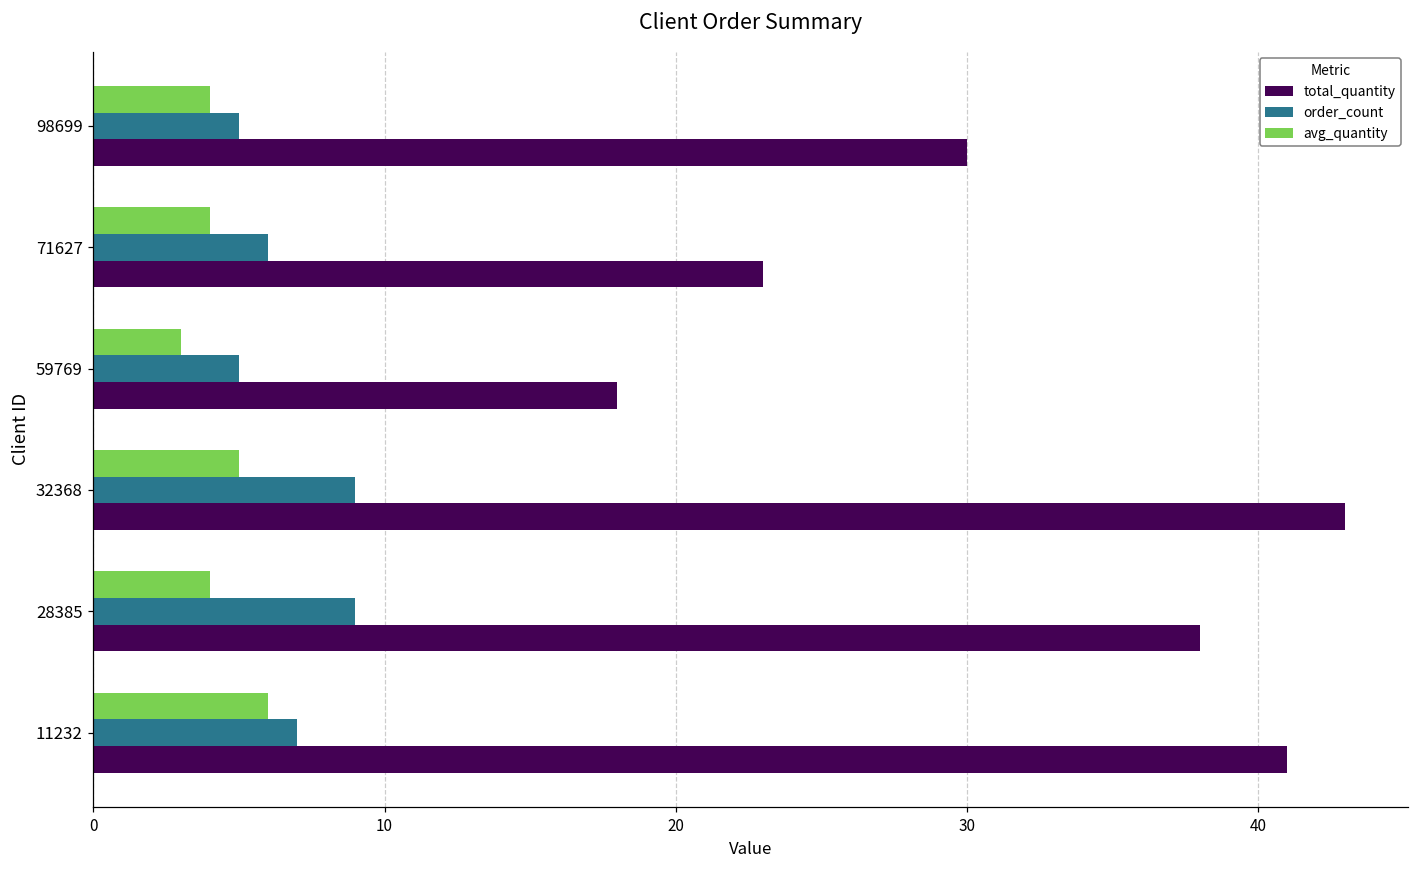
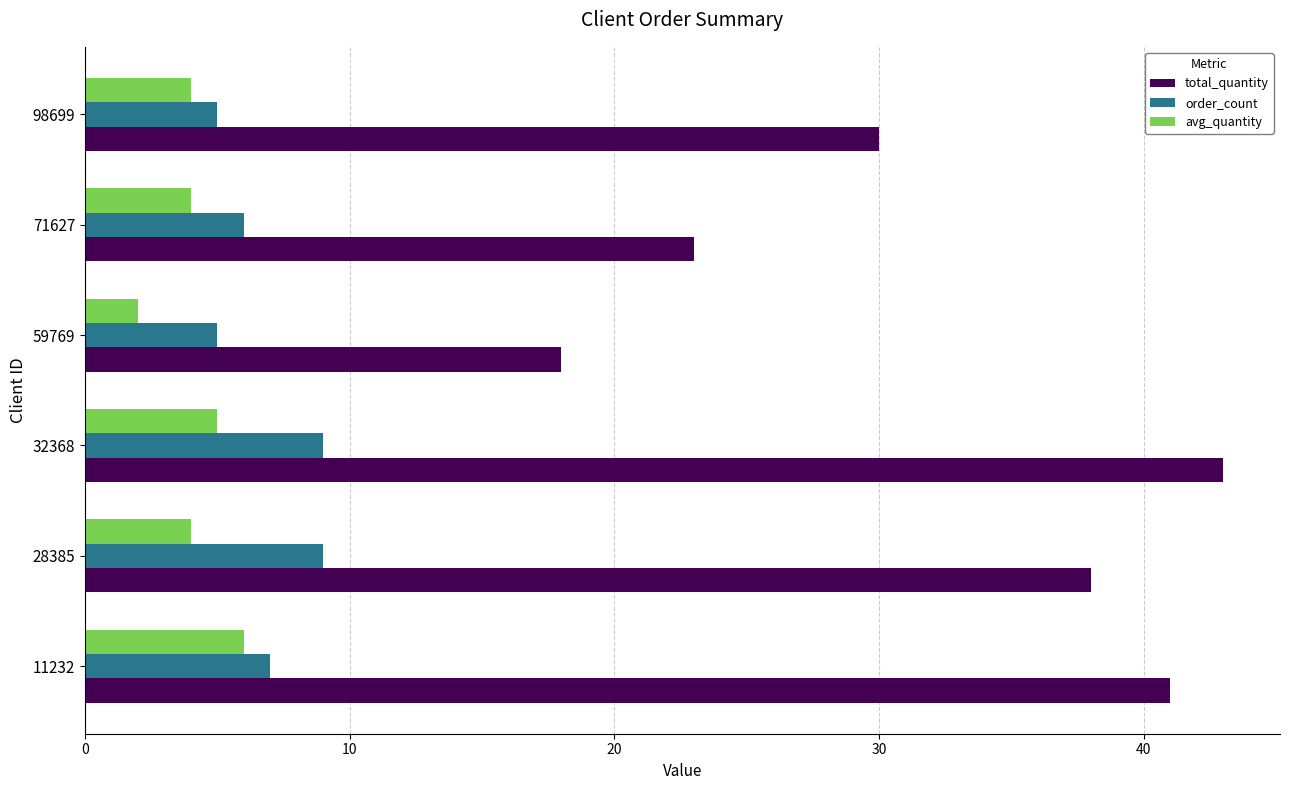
avg_quantity, 59769: 3 -> 2
